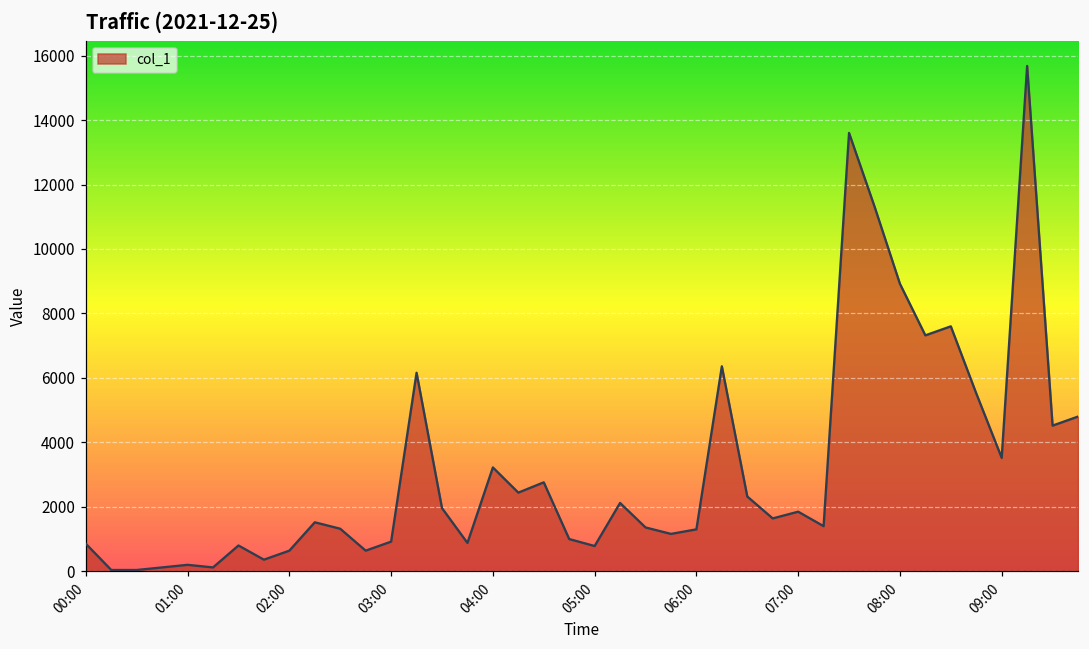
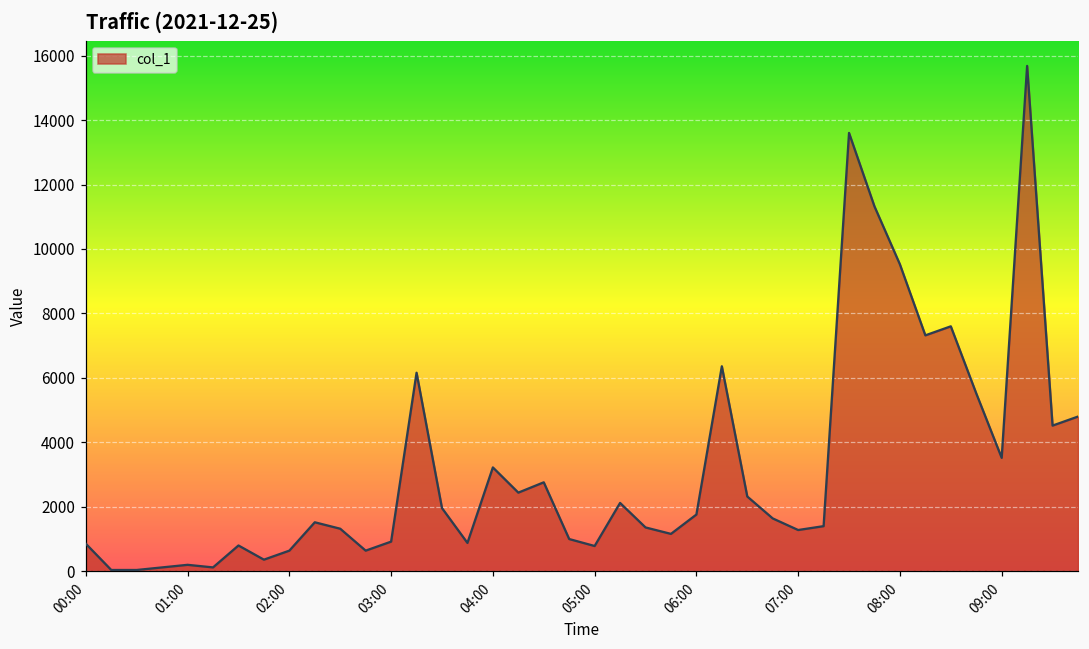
06:00: 1300 -> 1800
07:00: 1800 -> 1300
08:00: 8900 -> 9500
